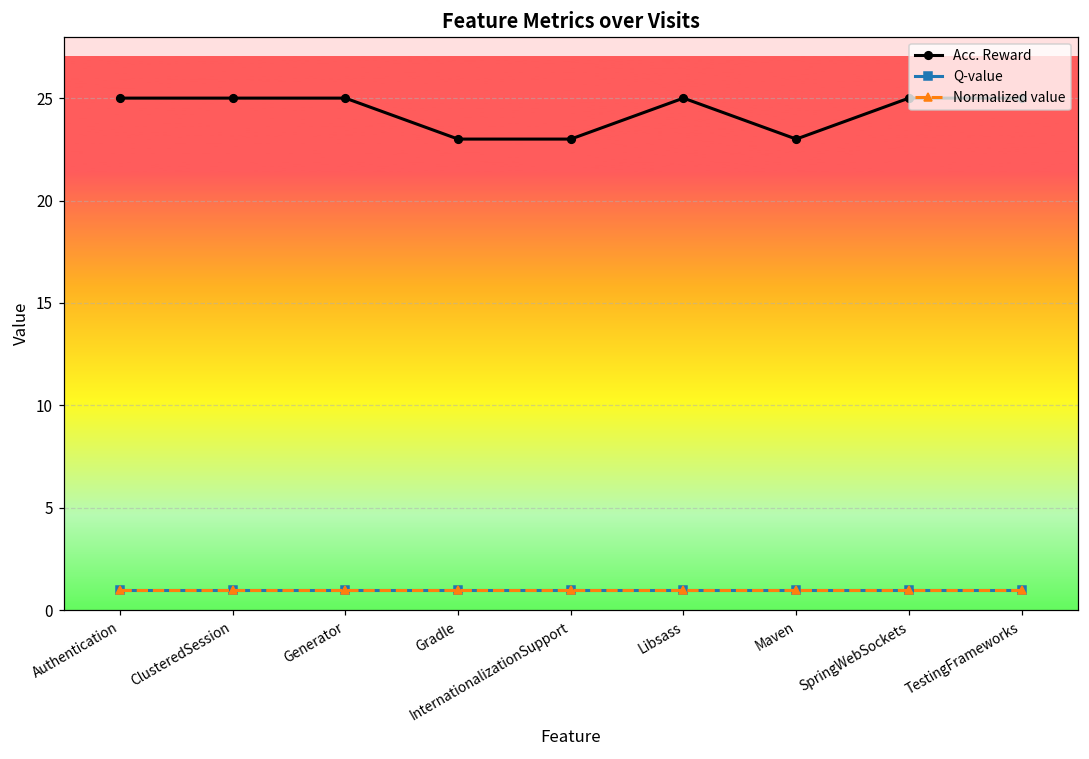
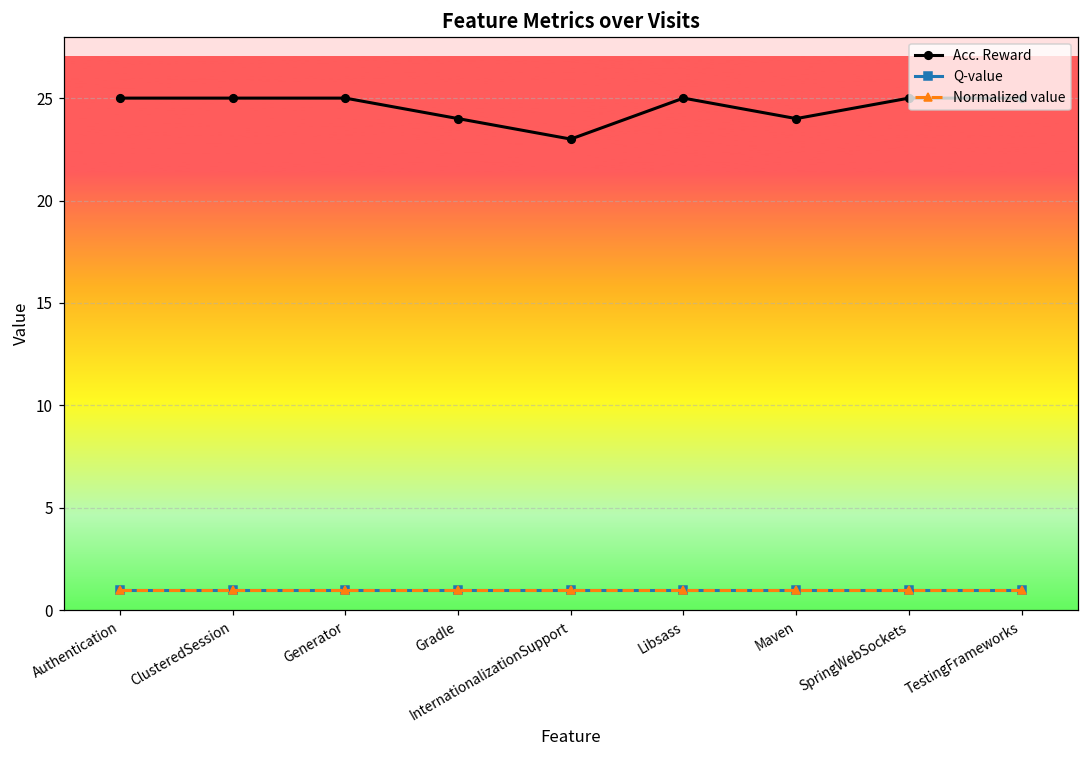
Acc. Reward, Gradle: 23 -> 24
Acc. Reward, Maven: 23 -> 24
